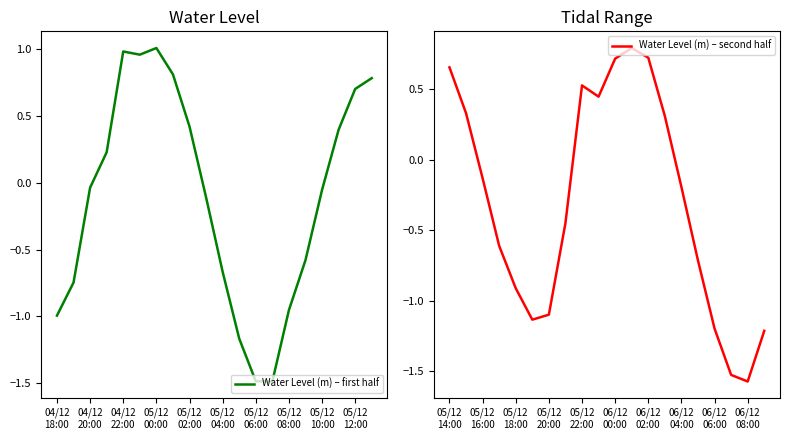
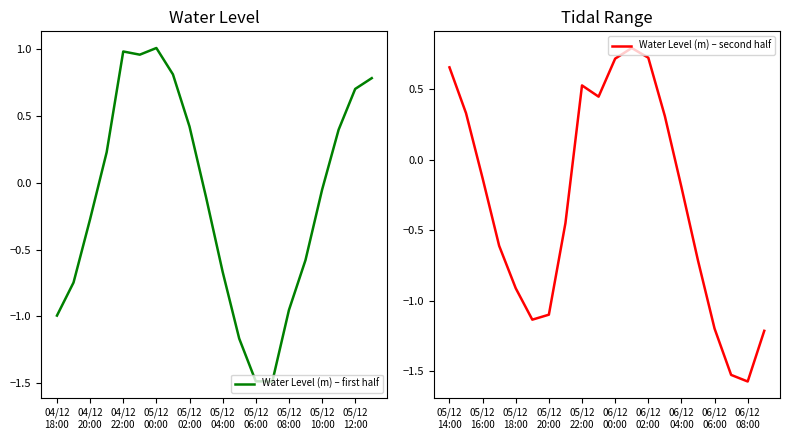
Water Level, 04/12 20:00: -0.04 -> -0.27
